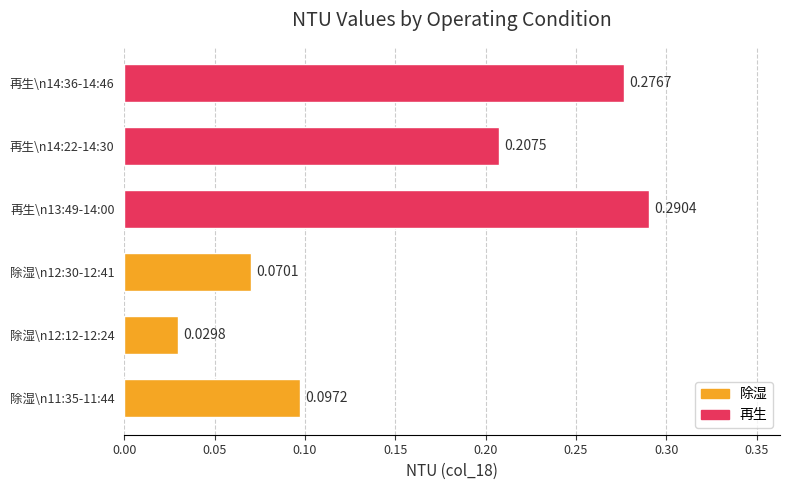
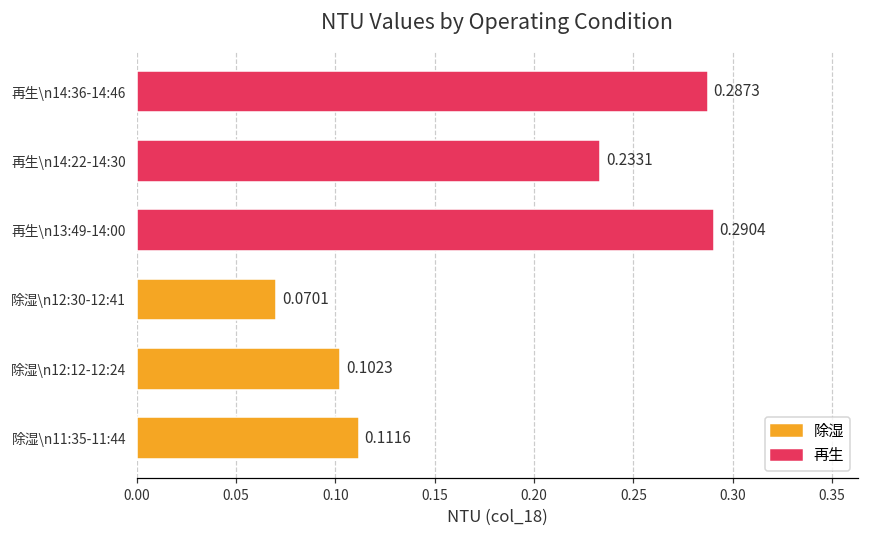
再生\n14:36-14:46: 0.2767 -> 0.2873
再生\n14:22-14:30: 0.2075 -> 0.2331
除湿\n12:12-12:24: 0.0298 -> 0.1023
除湿\n11:35-11:44: 0.0972 -> 0.1116
